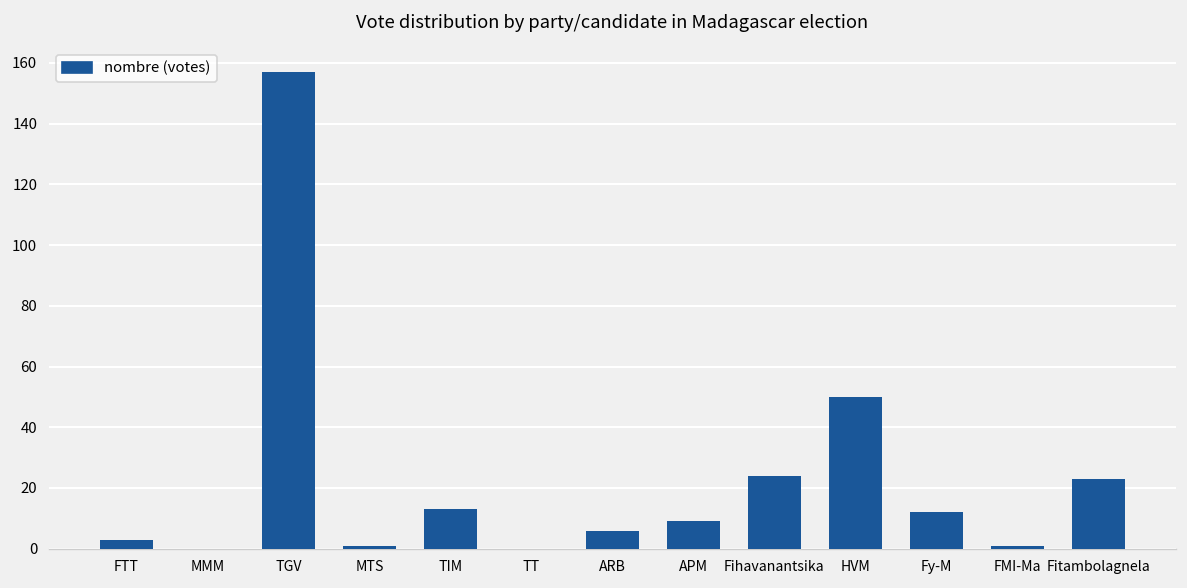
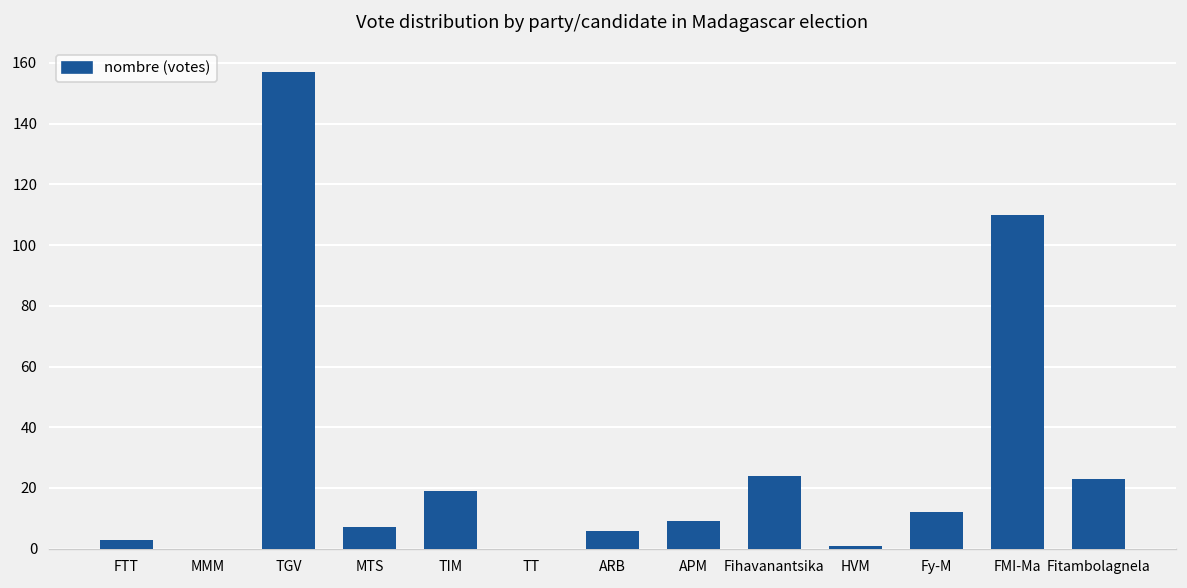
MTS: 1 -> 7
TIM: 13 -> 19
HVM: 50 -> 1
FMI-Ma: 1 -> 110
